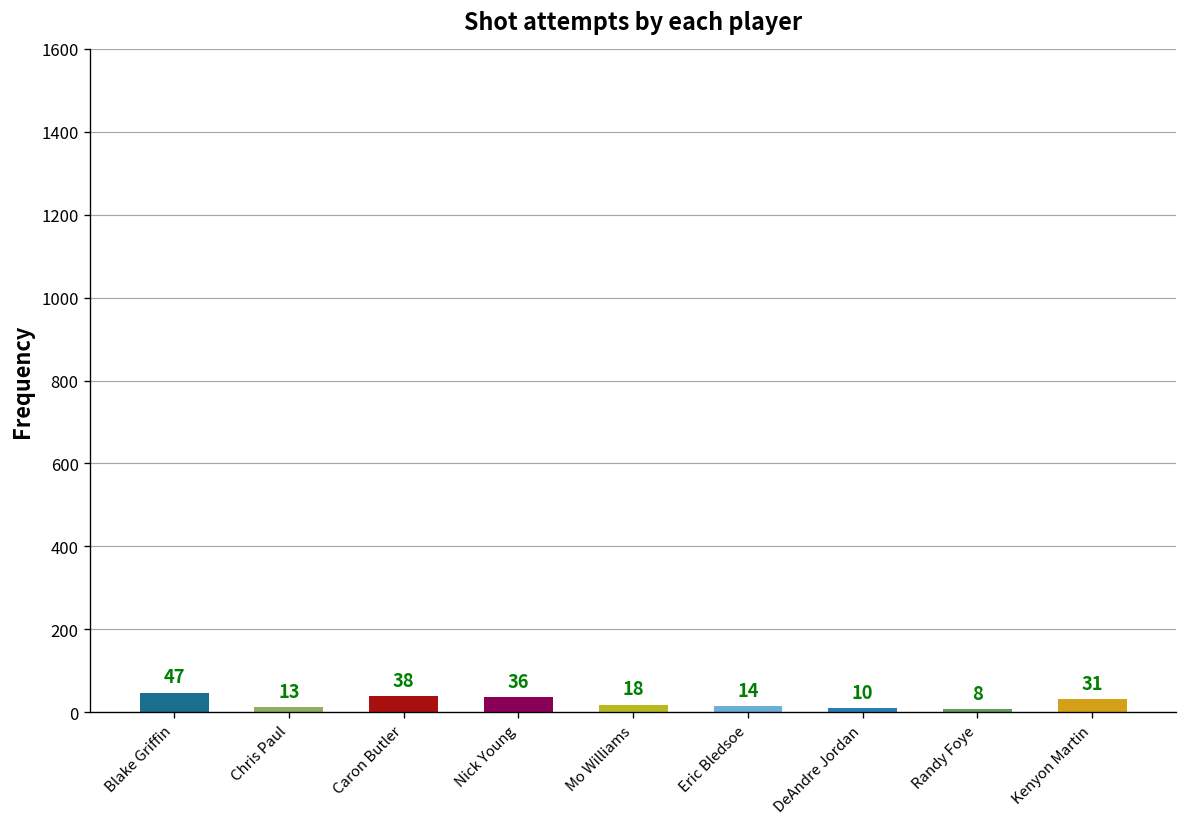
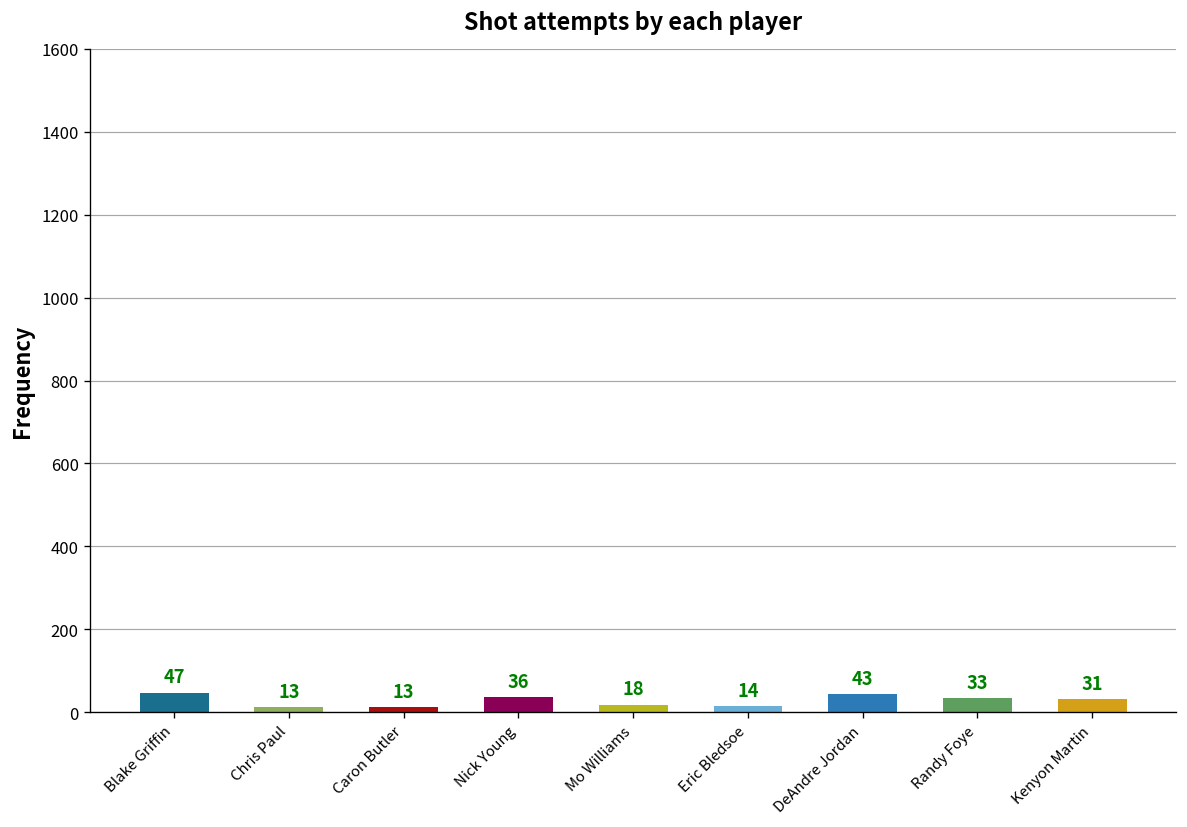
Caron Butler: 38 -> 13
DeAndre Jordan: 10 -> 43
Randy Foye: 8 -> 33
